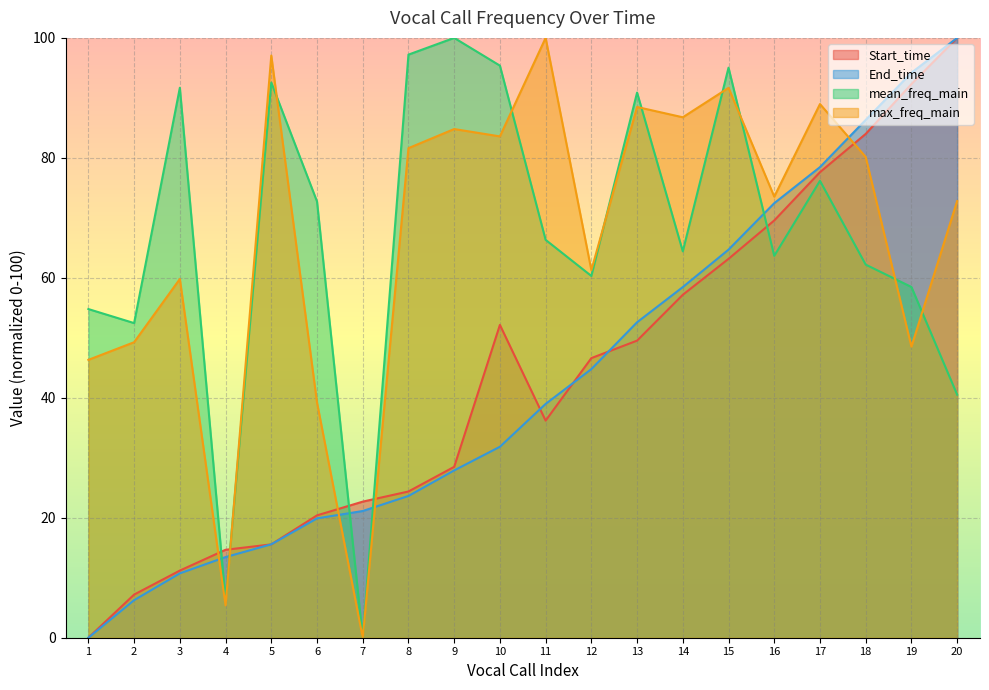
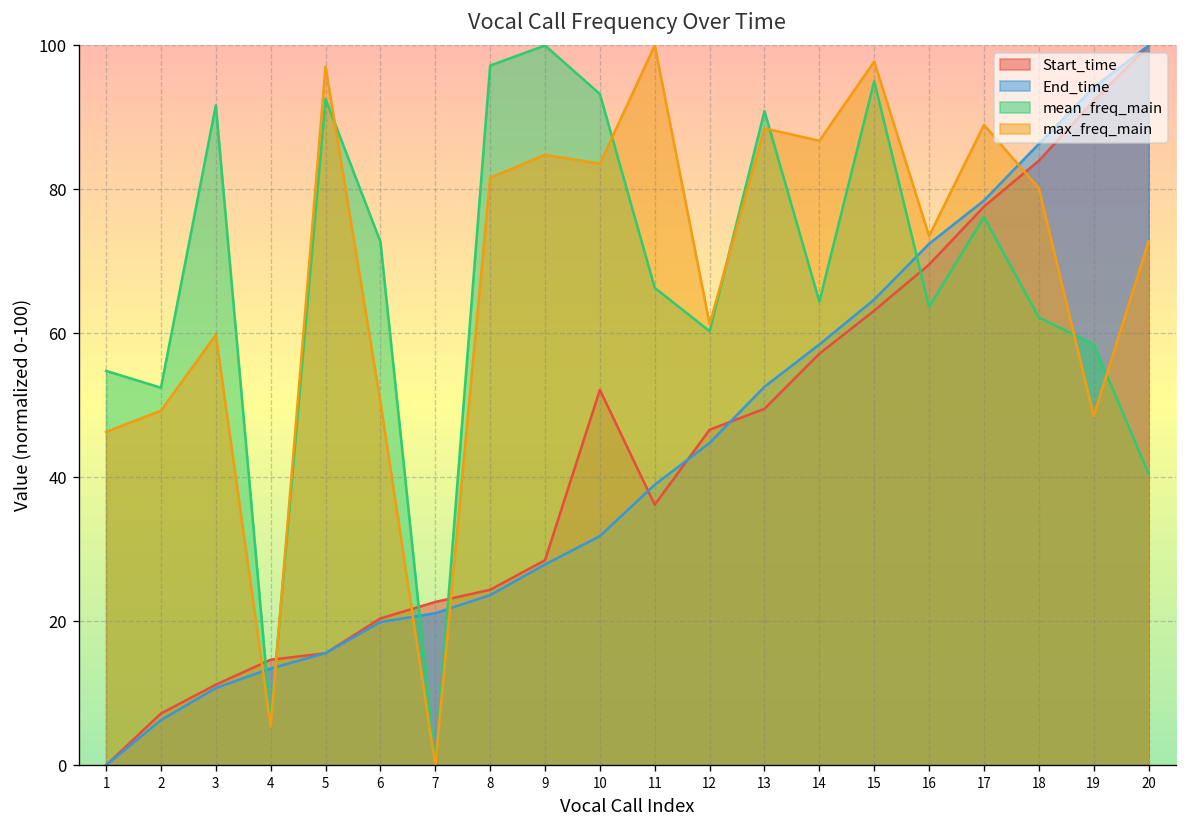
max_freq_main, 6: 39 -> 50
mean_freq_main, 10: 95 -> 93
max_freq_main, 15: 92 -> 98
